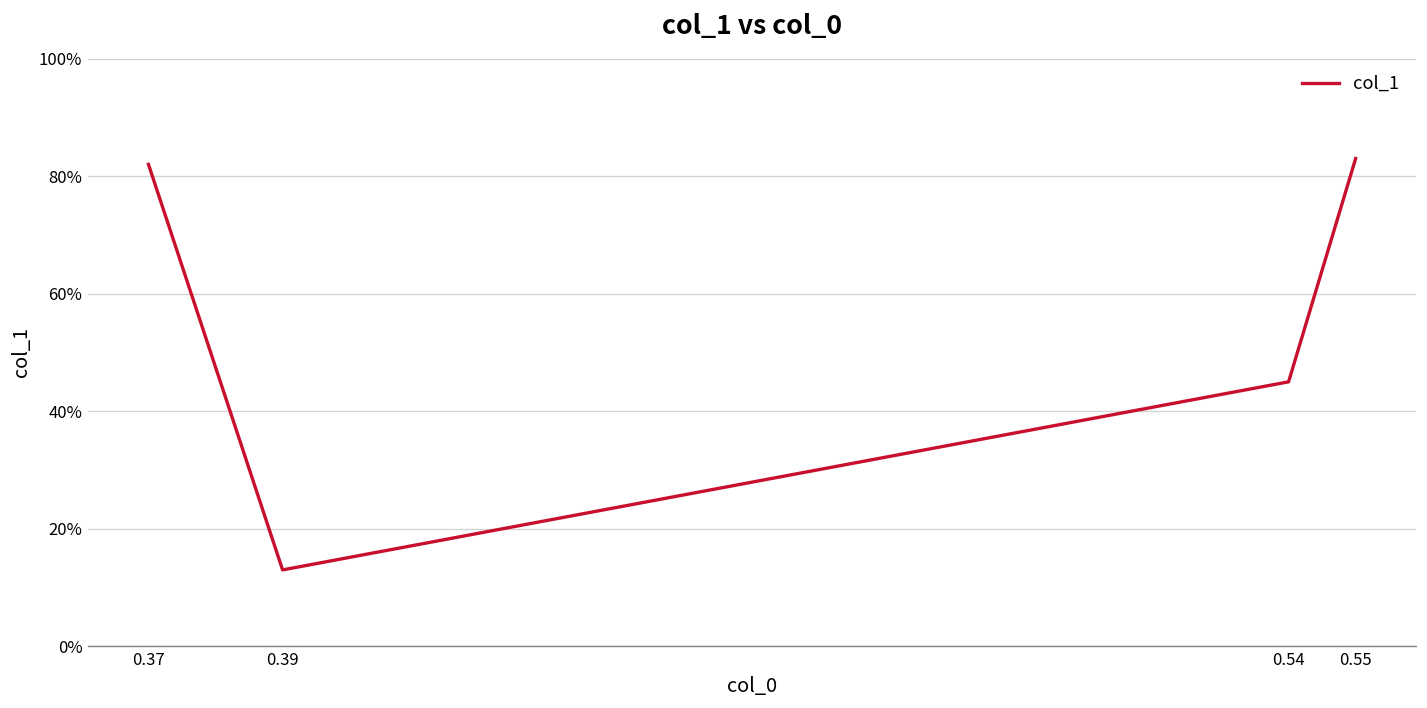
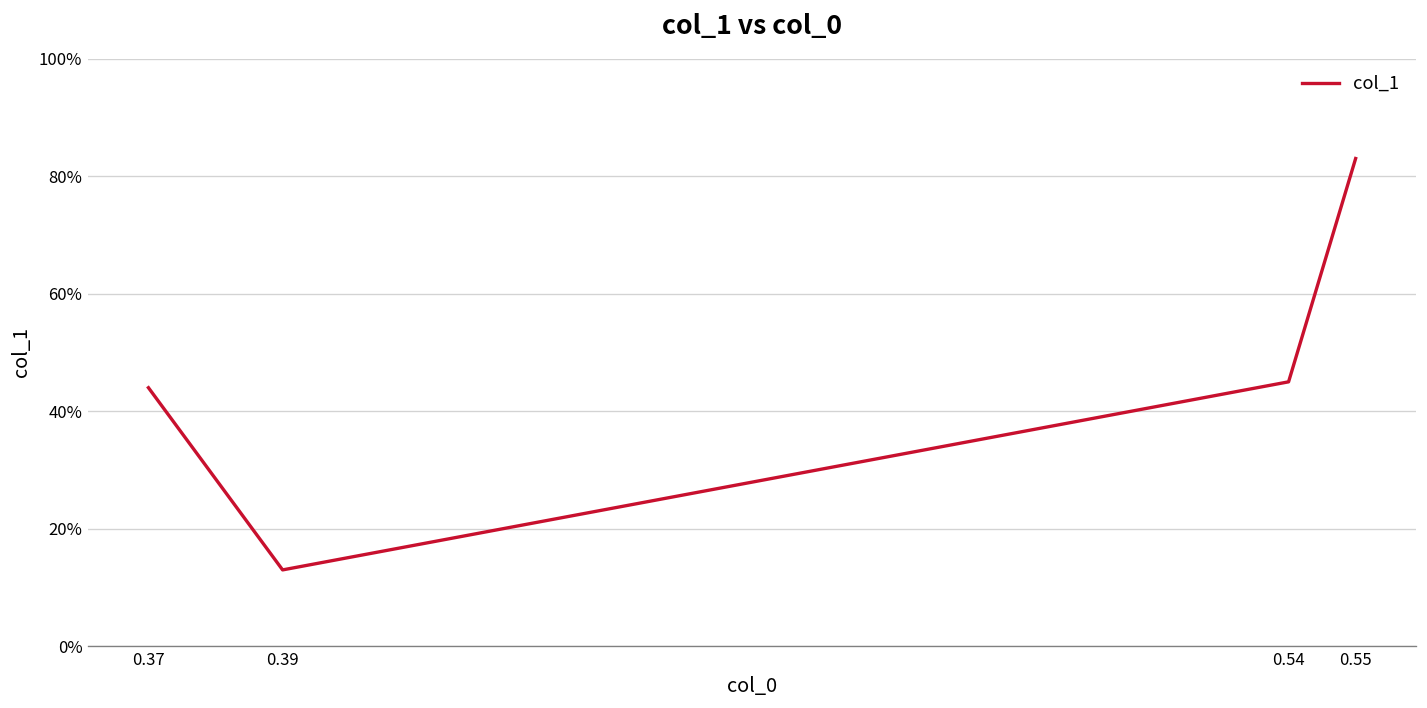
0.37: 82% -> 44%
